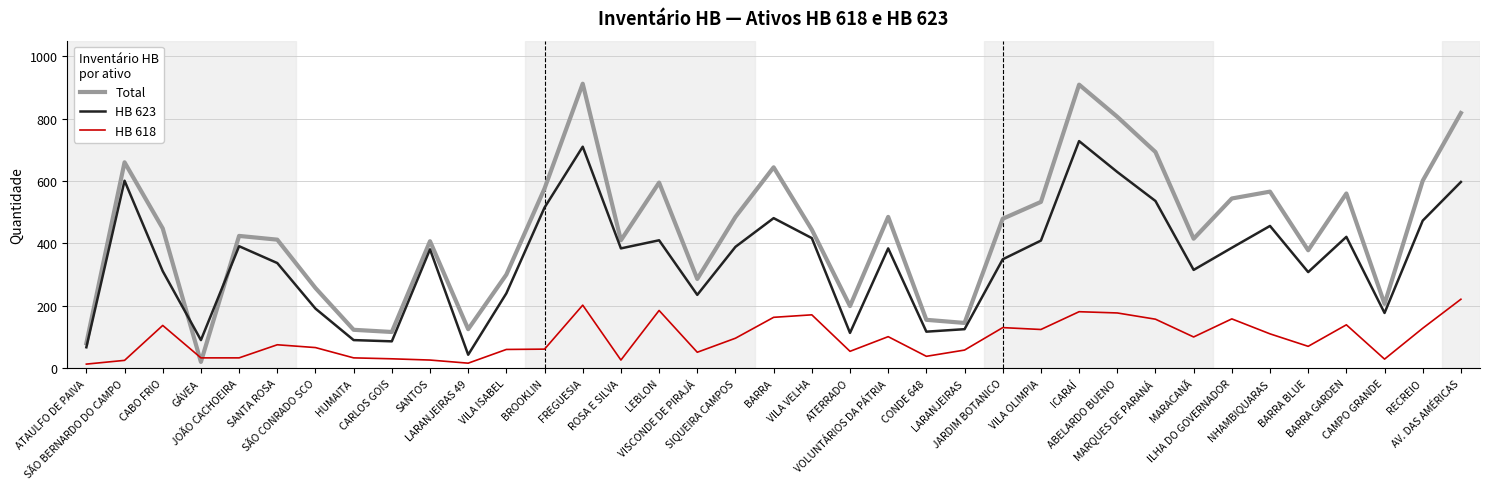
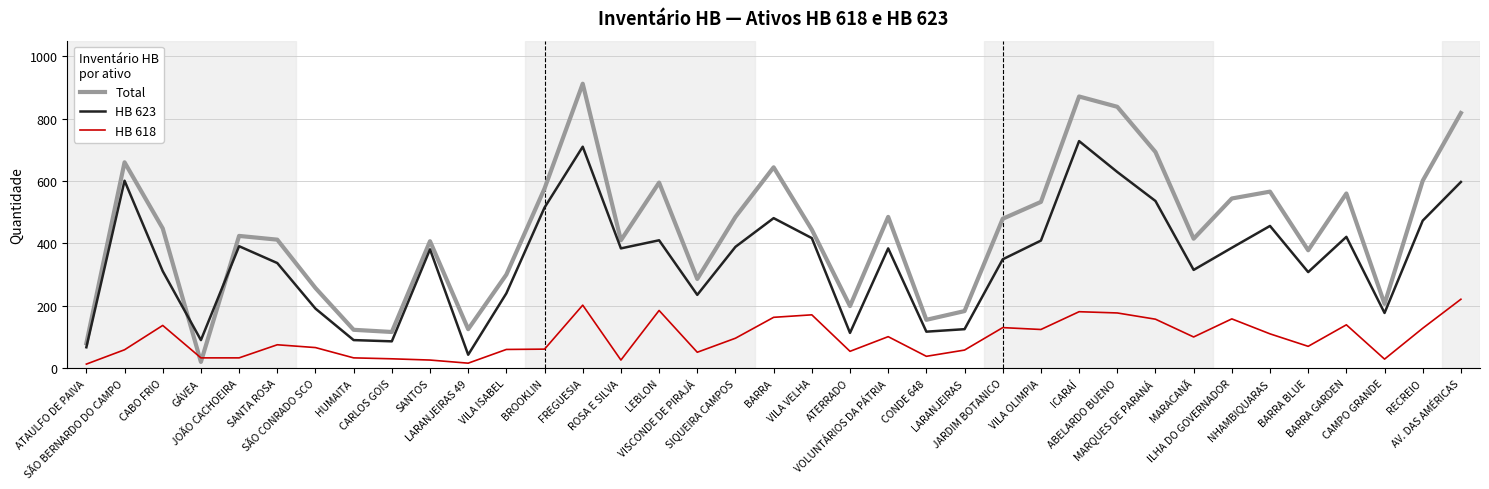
HB 618, SÃO BERNARDO DO CAMPO: 30 -> 60
Total, LARANJEIRAS: 150 -> 180
Total, ICARAÍ: 910 -> 870
Total, ABELARDO BUENO: 810 -> 840
